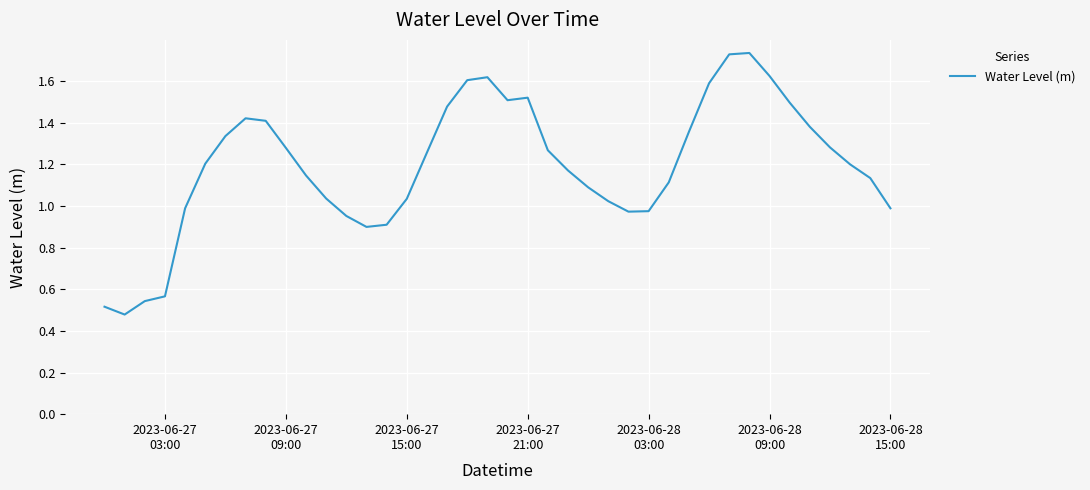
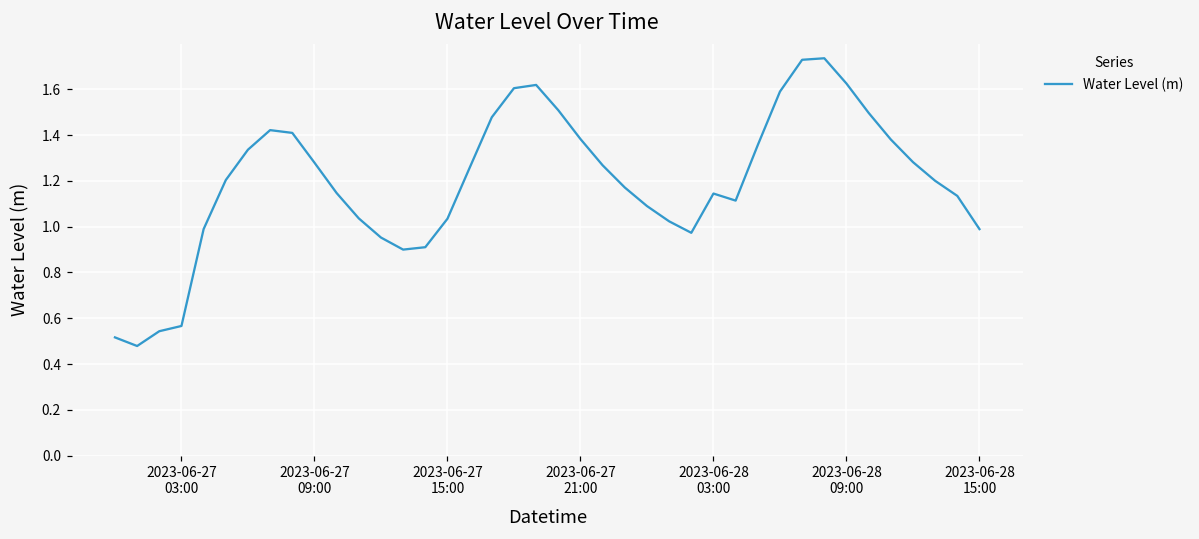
2023-06-27 21:00: 1.52 -> 1.38
2023-06-28 03:00: 0.98 -> 1.14
